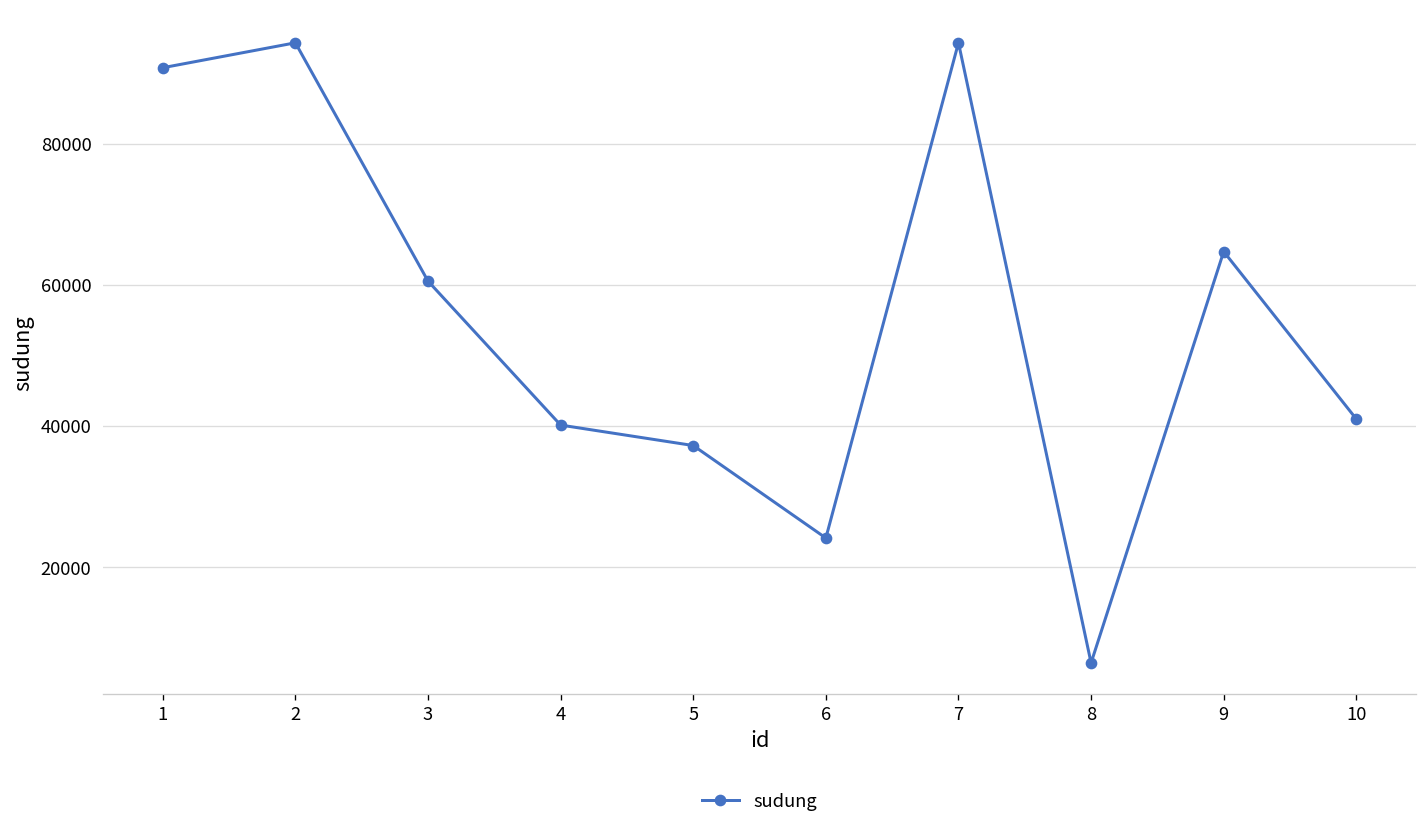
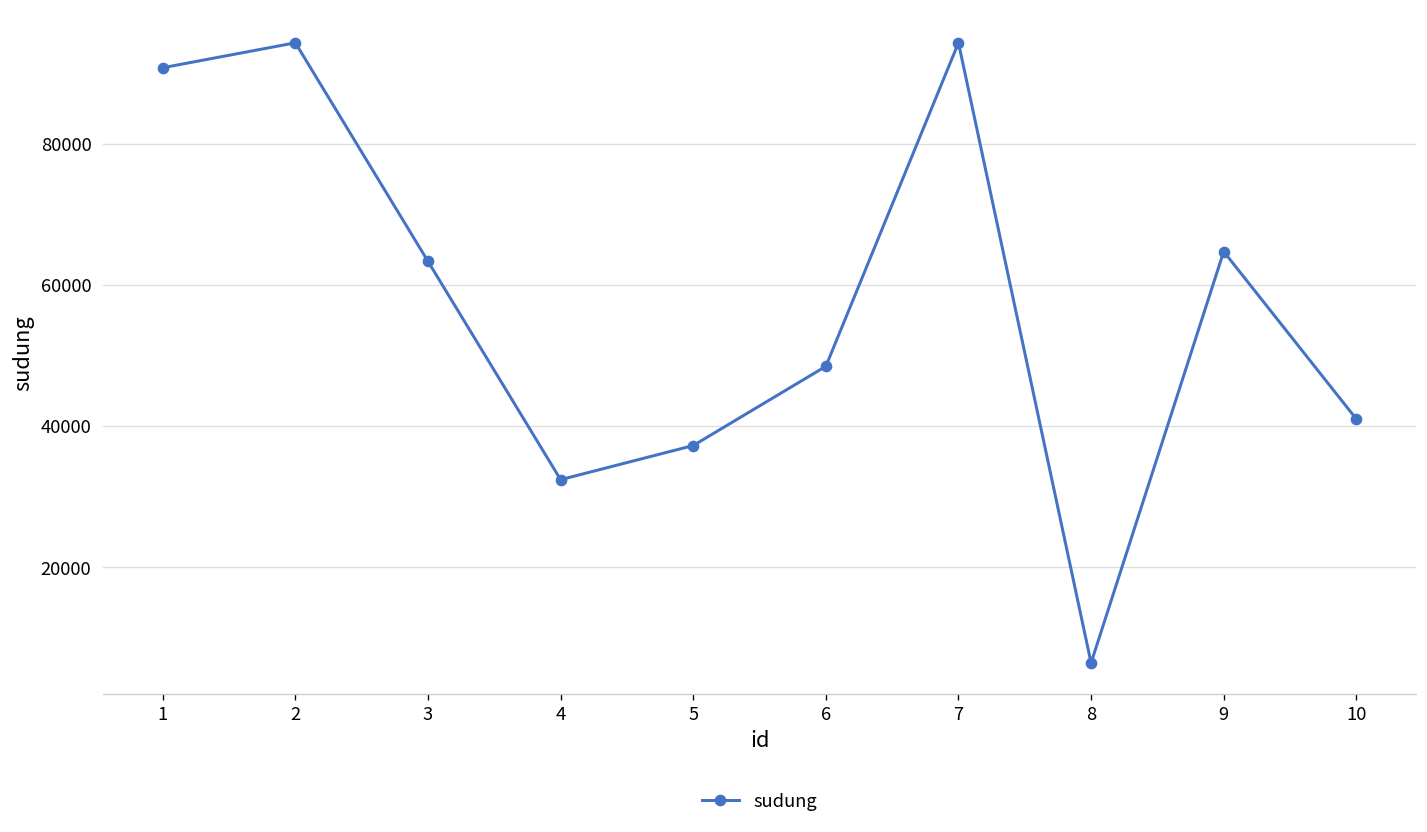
3: 61000 -> 63000
4: 40000 -> 32000
6: 24000 -> 48000
